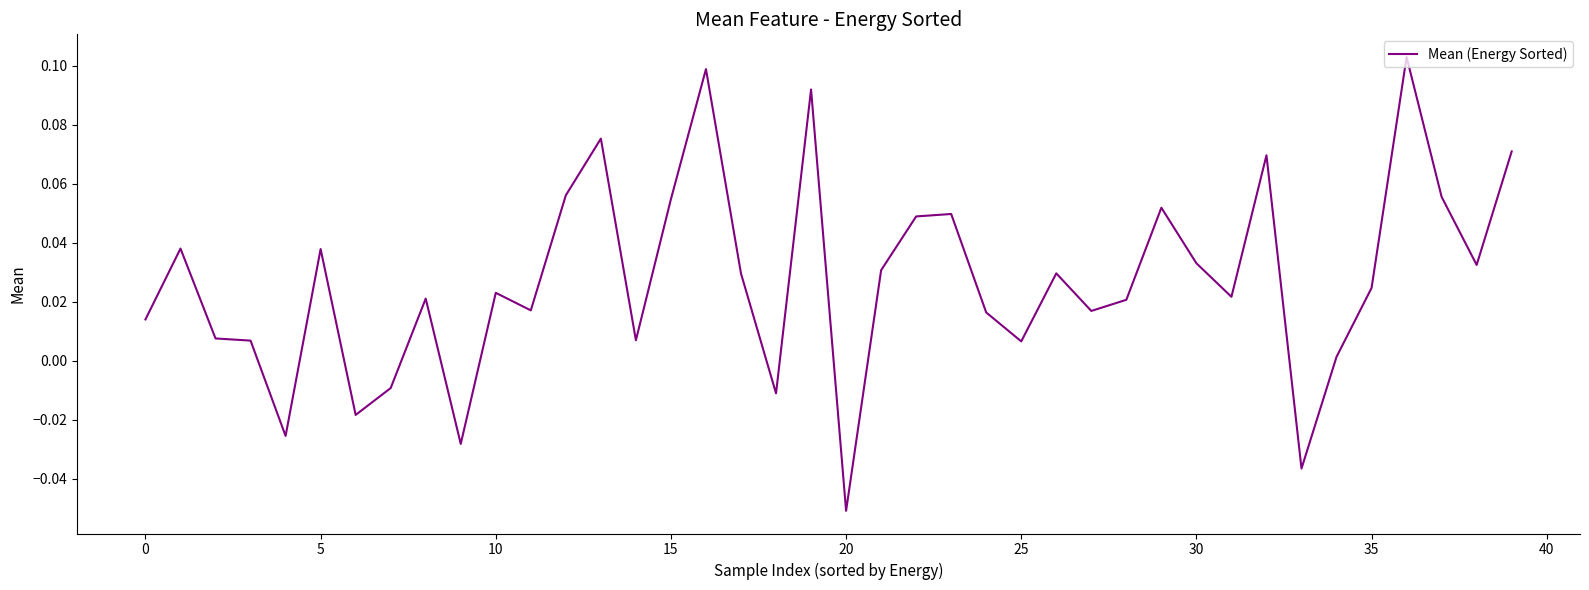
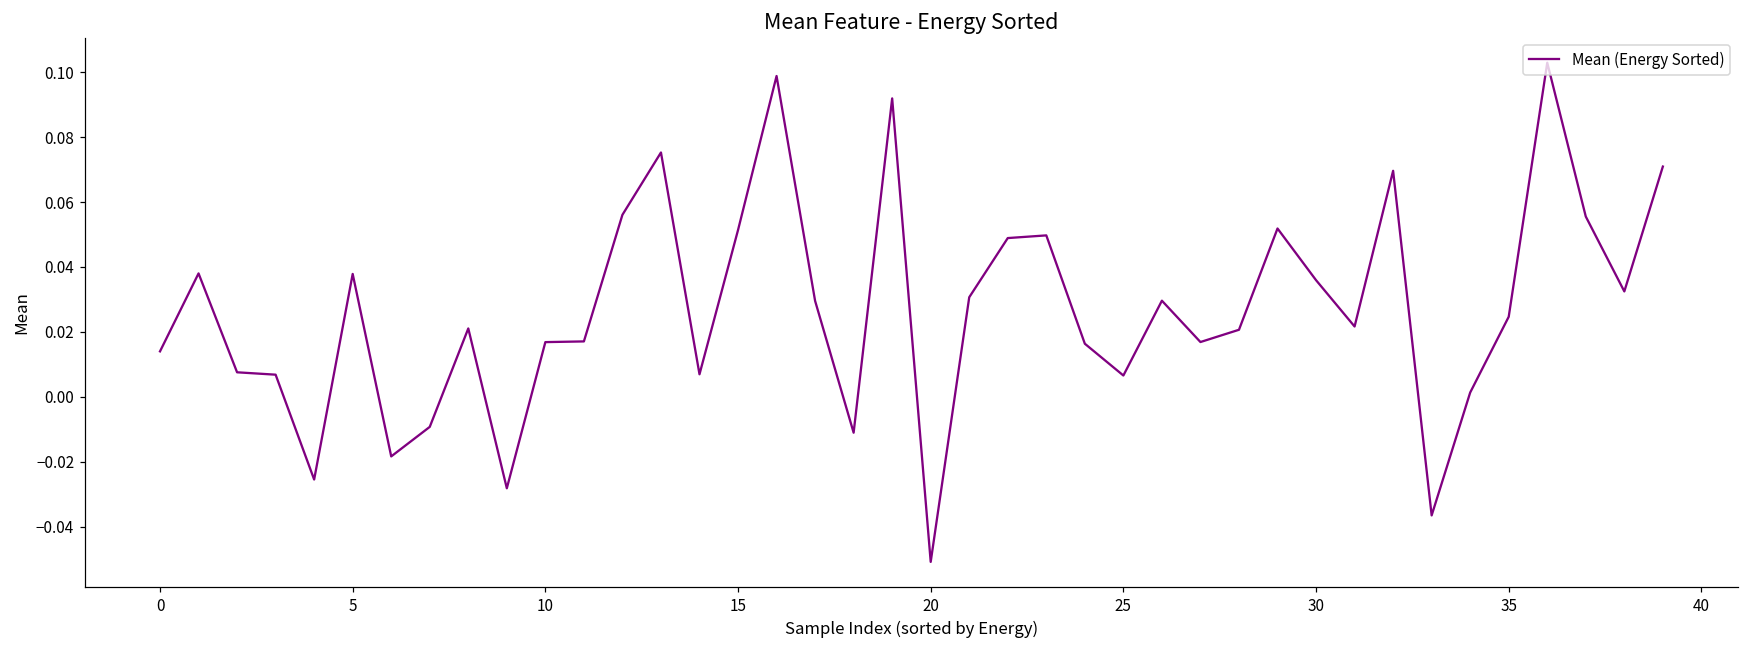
10: 0.023 -> 0.017
15: 0.055 -> 0.051
30: 0.033 -> 0.036
